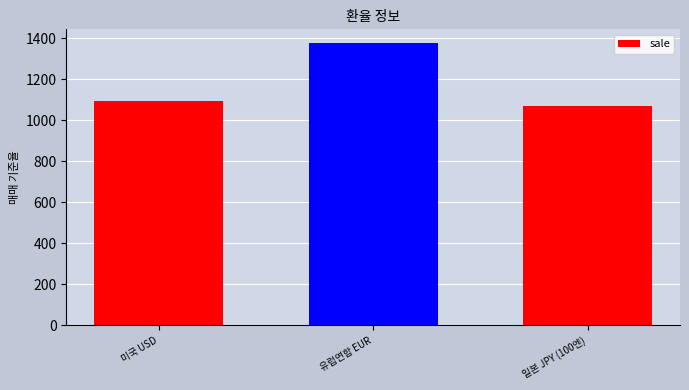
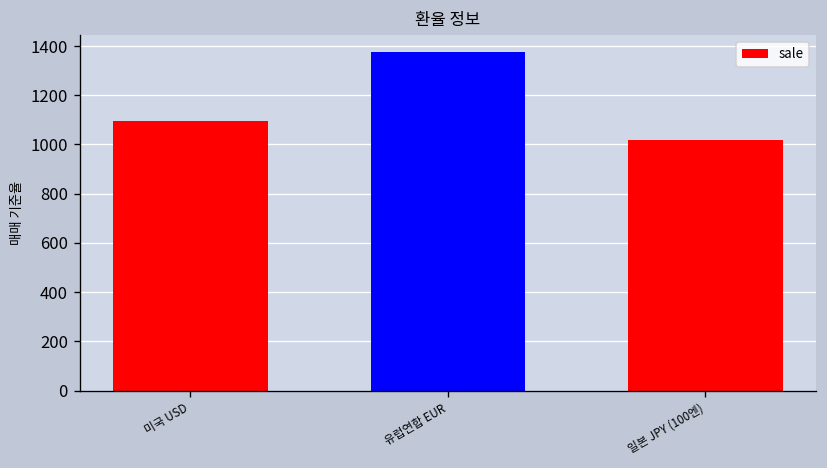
일본 JPY (100엔): 1070 -> 1020
